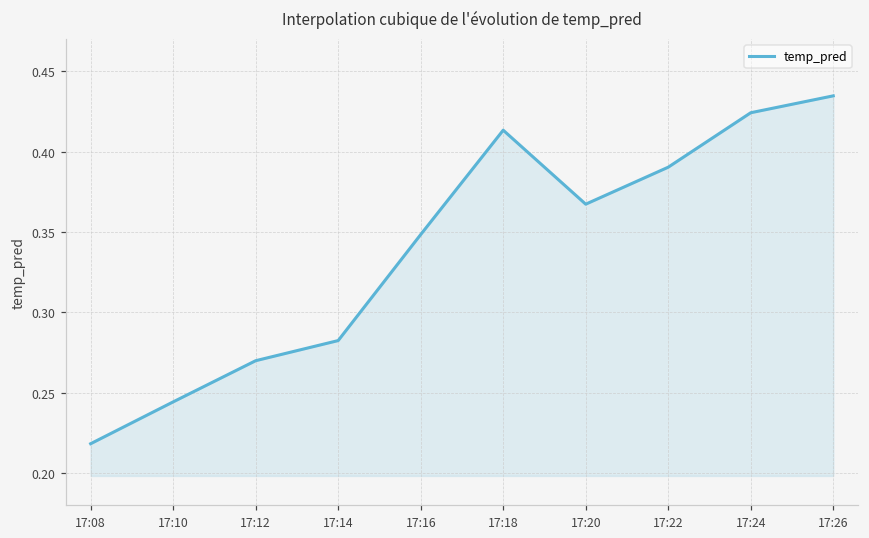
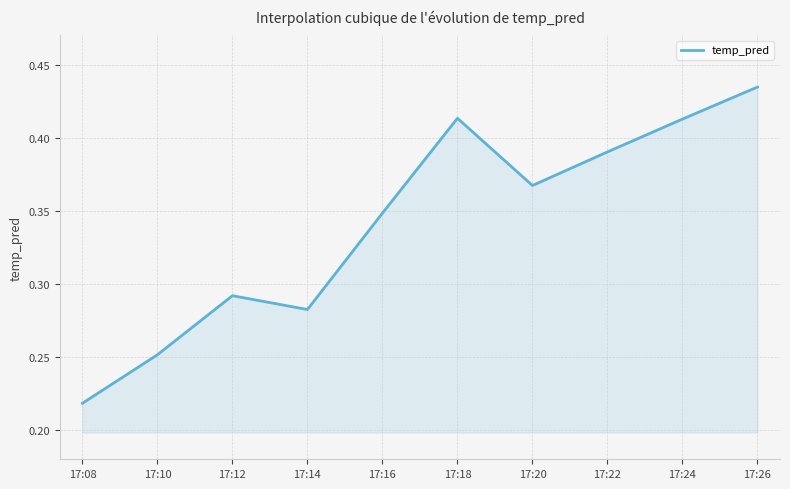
17:10: 0.244 -> 0.252
17:12: 0.270 -> 0.292
17:24: 0.424 -> 0.413
